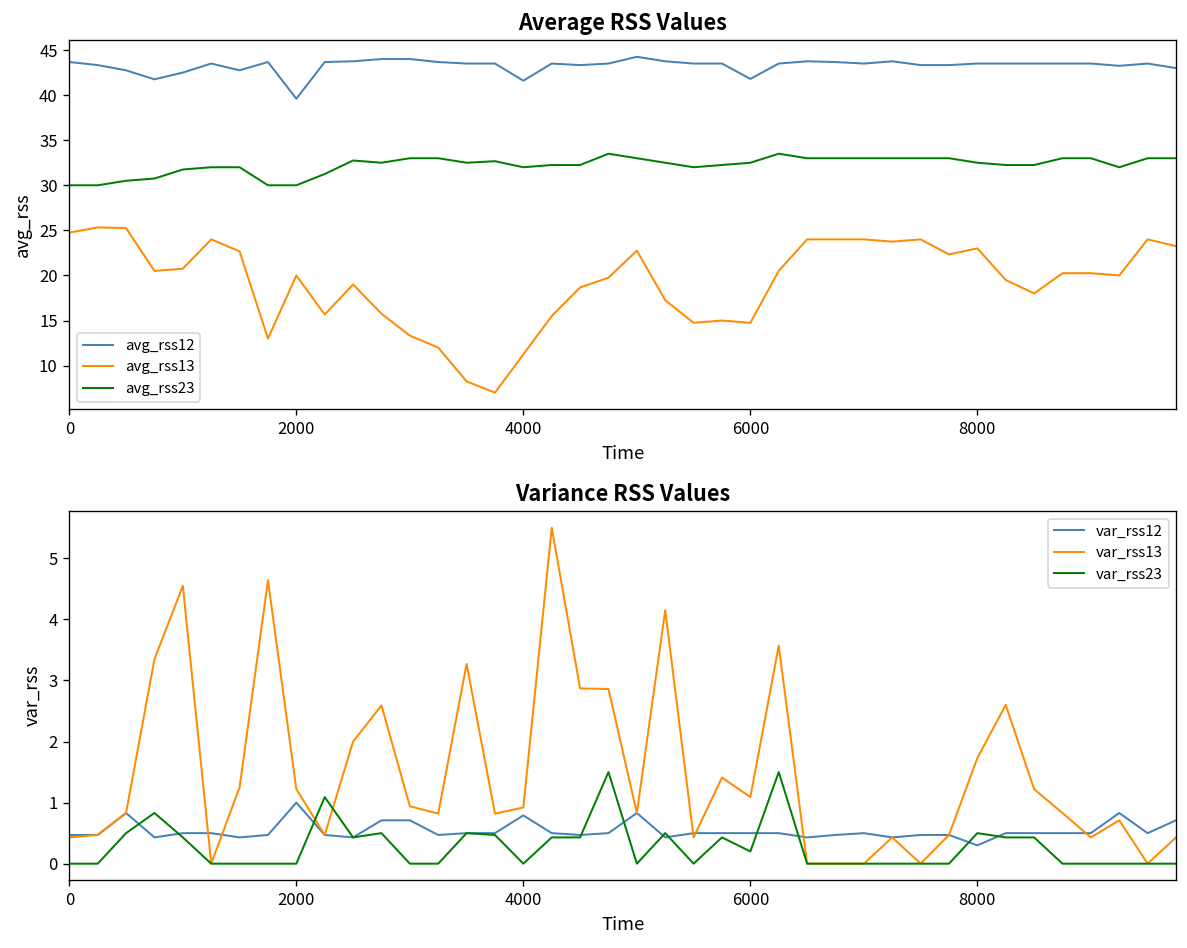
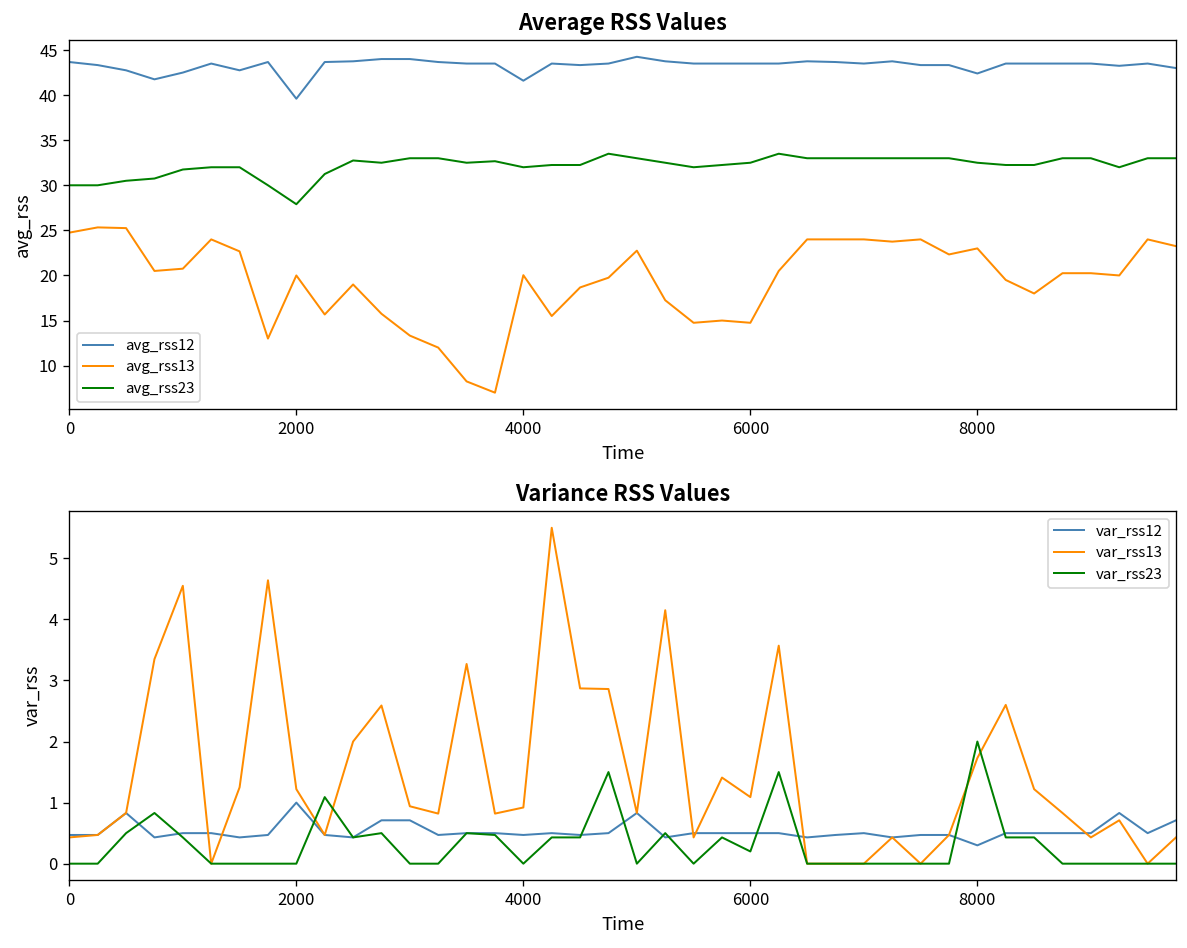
Average RSS Values, avg_rss23, 2000: 30 -> 28
Average RSS Values, avg_rss13, 4000: 11 -> 20
Average RSS Values, avg_rss12, 6000: 42 -> 44
Average RSS Values, avg_rss12, 8000: 44 -> 42
Variance RSS Values, var_rss12, 4000: 0.8 -> 0.5
Variance RSS Values, var_rss23, 8000: 0.5 -> 2.0
